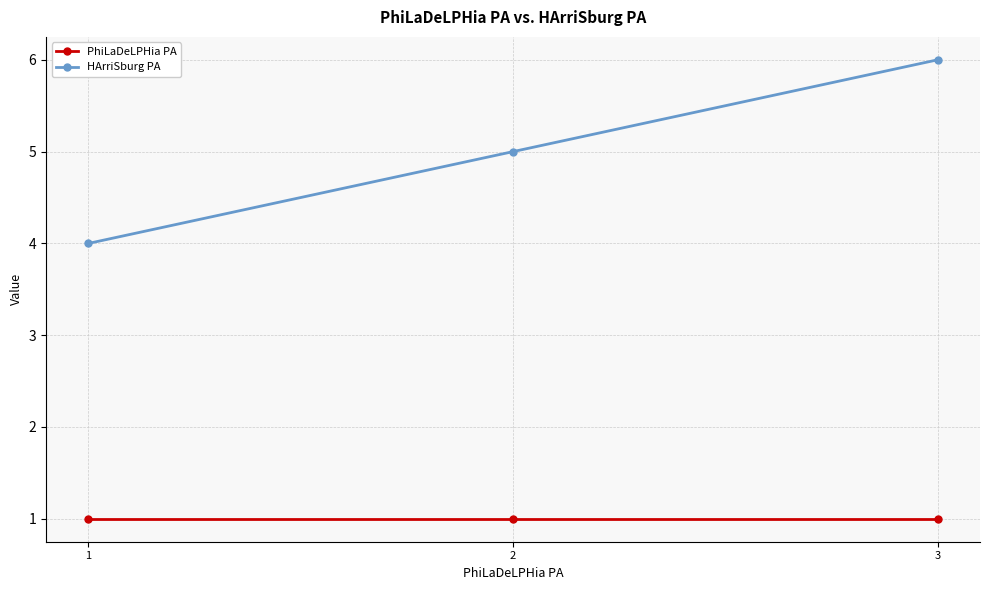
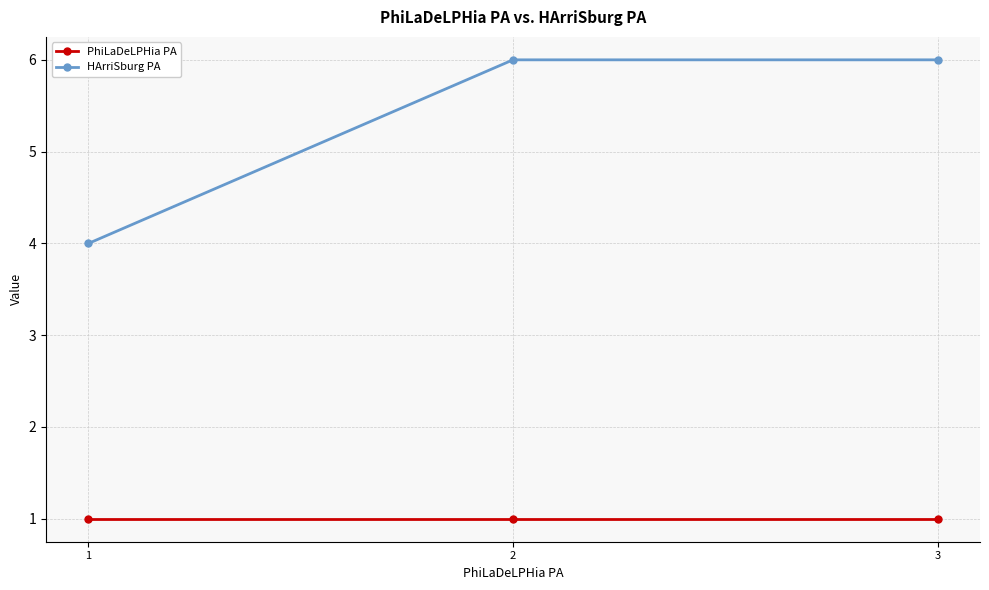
HArriSburg PA, 2: 5 -> 6
